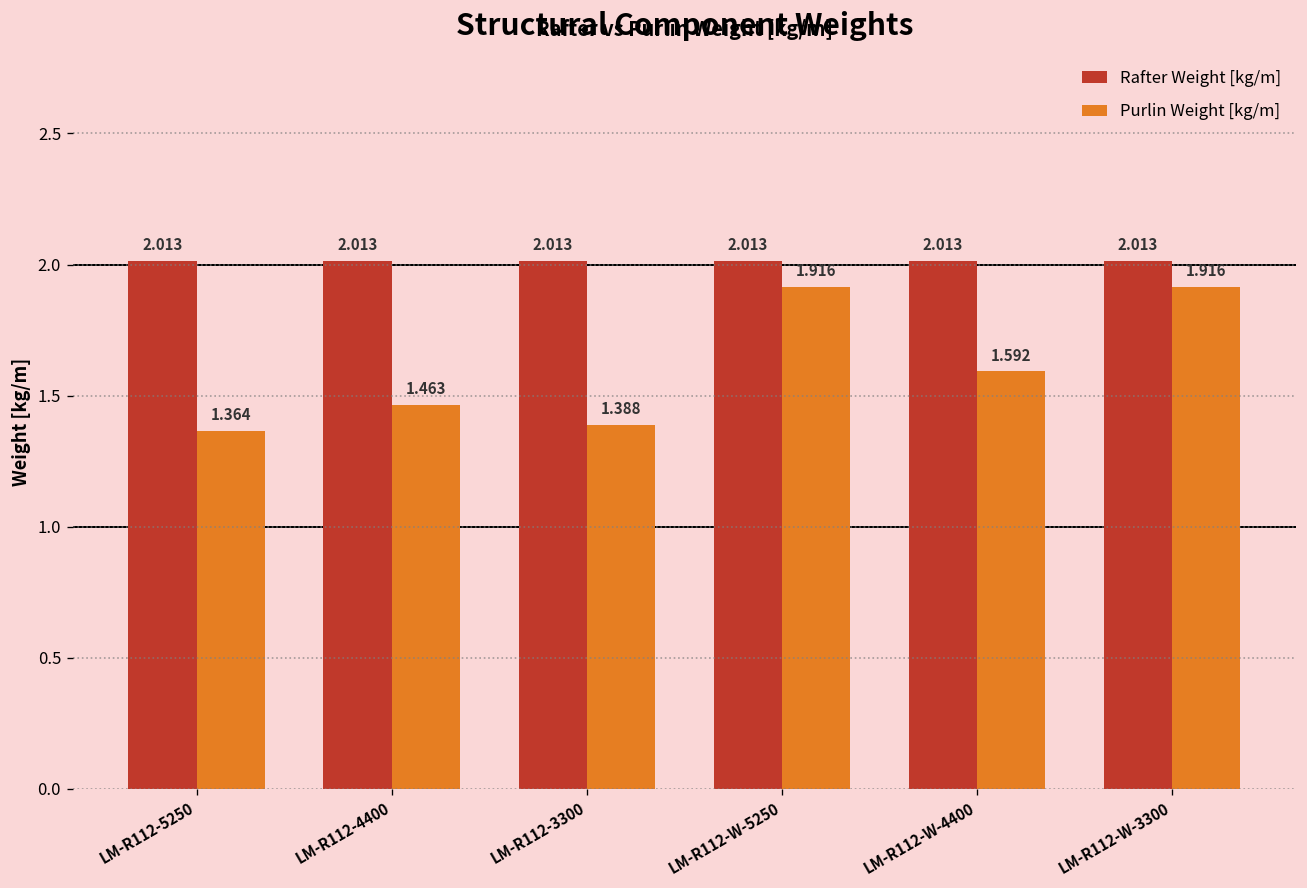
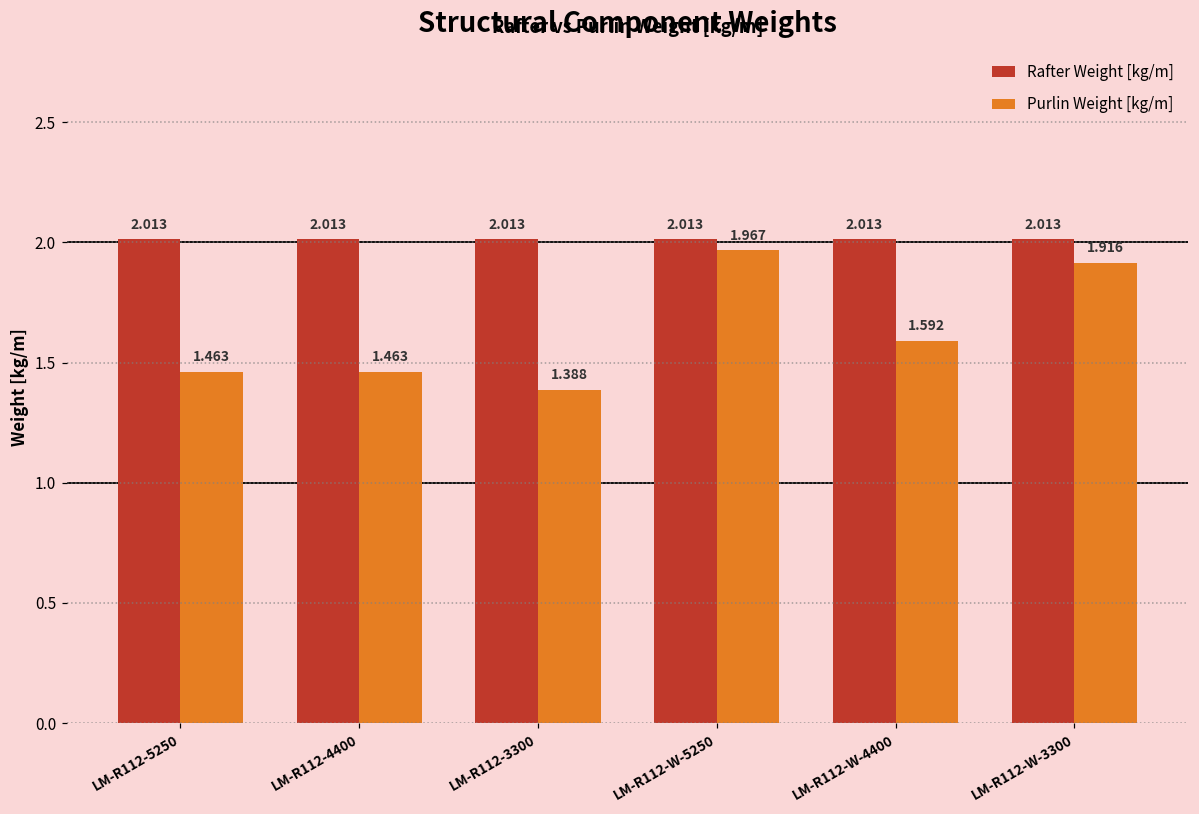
Purlin Weight [kg/m], LM-R112-5250: 1.364 -> 1.463
Purlin Weight [kg/m], LM-R112-W-5250: 1.916 -> 1.967
